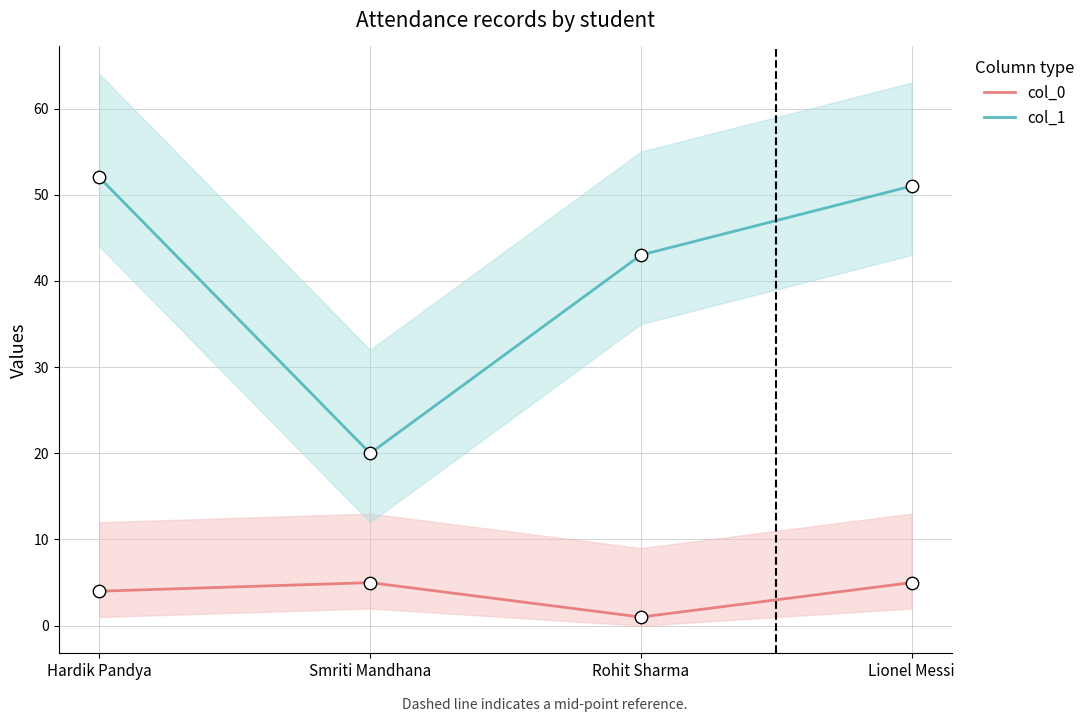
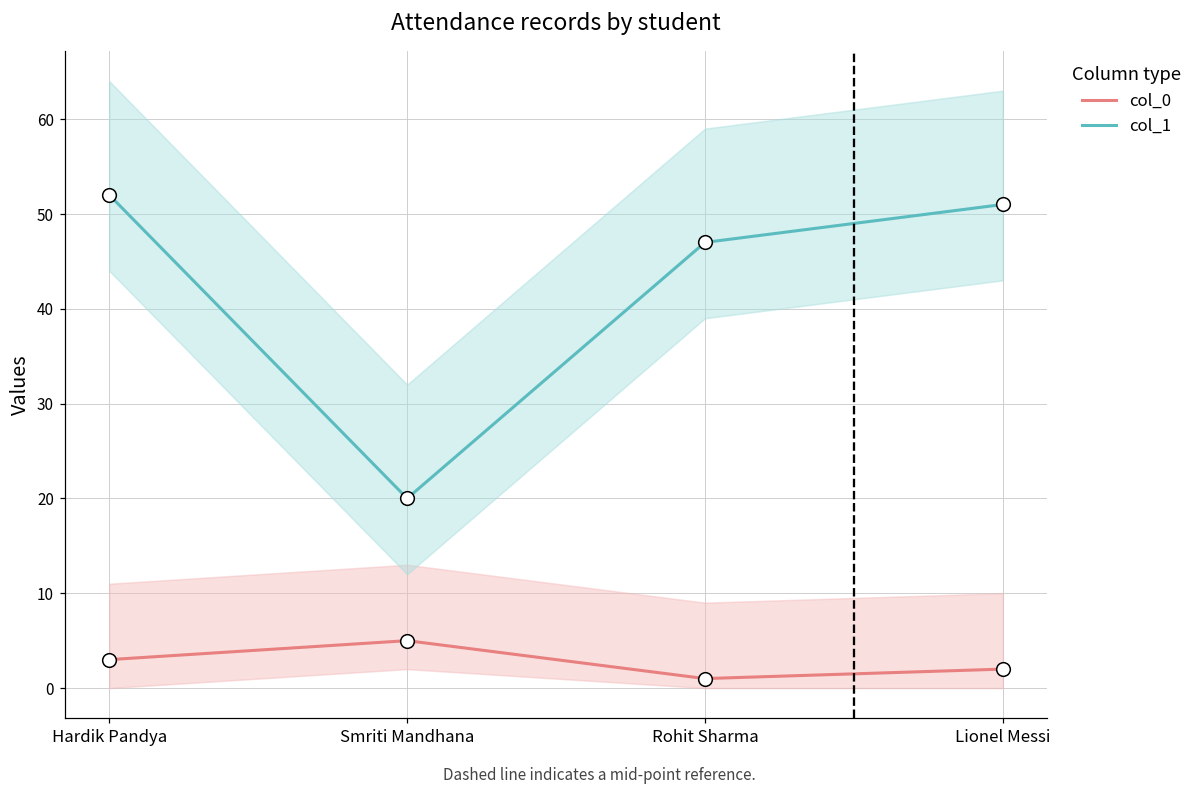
col_0, Hardik Pandya: 4 -> 3
col_1, Rohit Sharma: 43 -> 47
col_0, Lionel Messi: 5 -> 2
